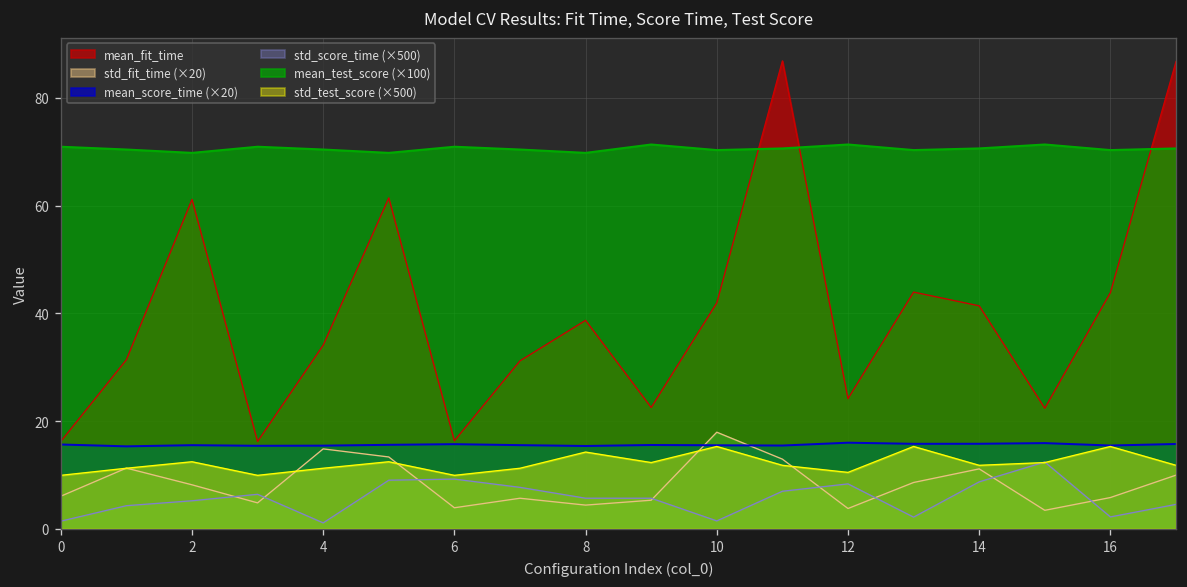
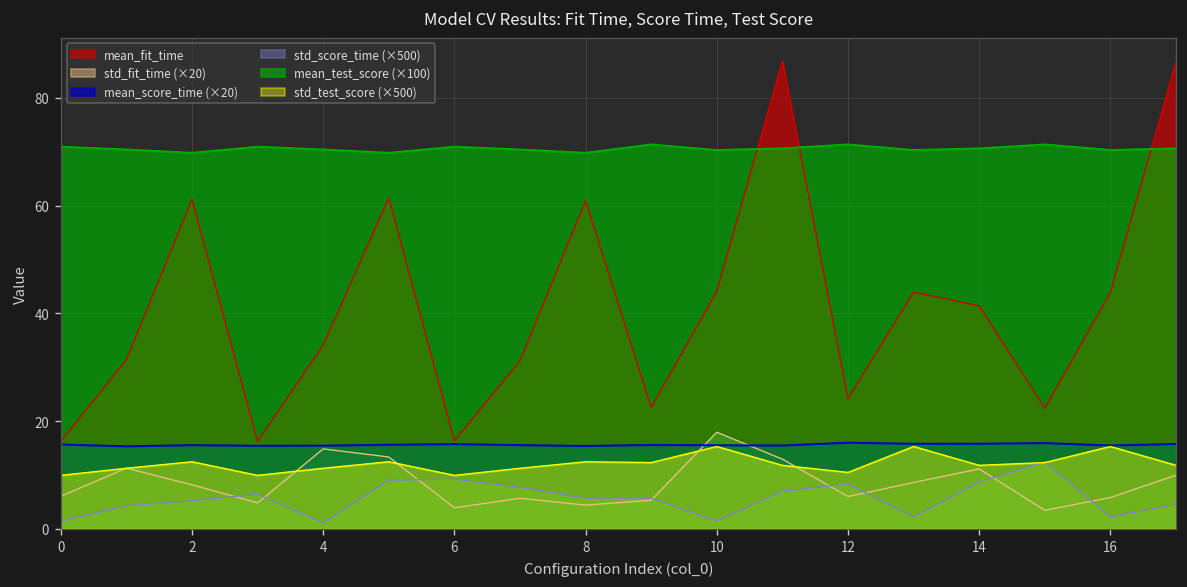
mean_fit_time, 8: 39 -> 61
std_test_score (×500), 8: 14 -> 12
mean_fit_time, 10: 42 -> 44
std_fit_time (×20), 12: 4 -> 6
